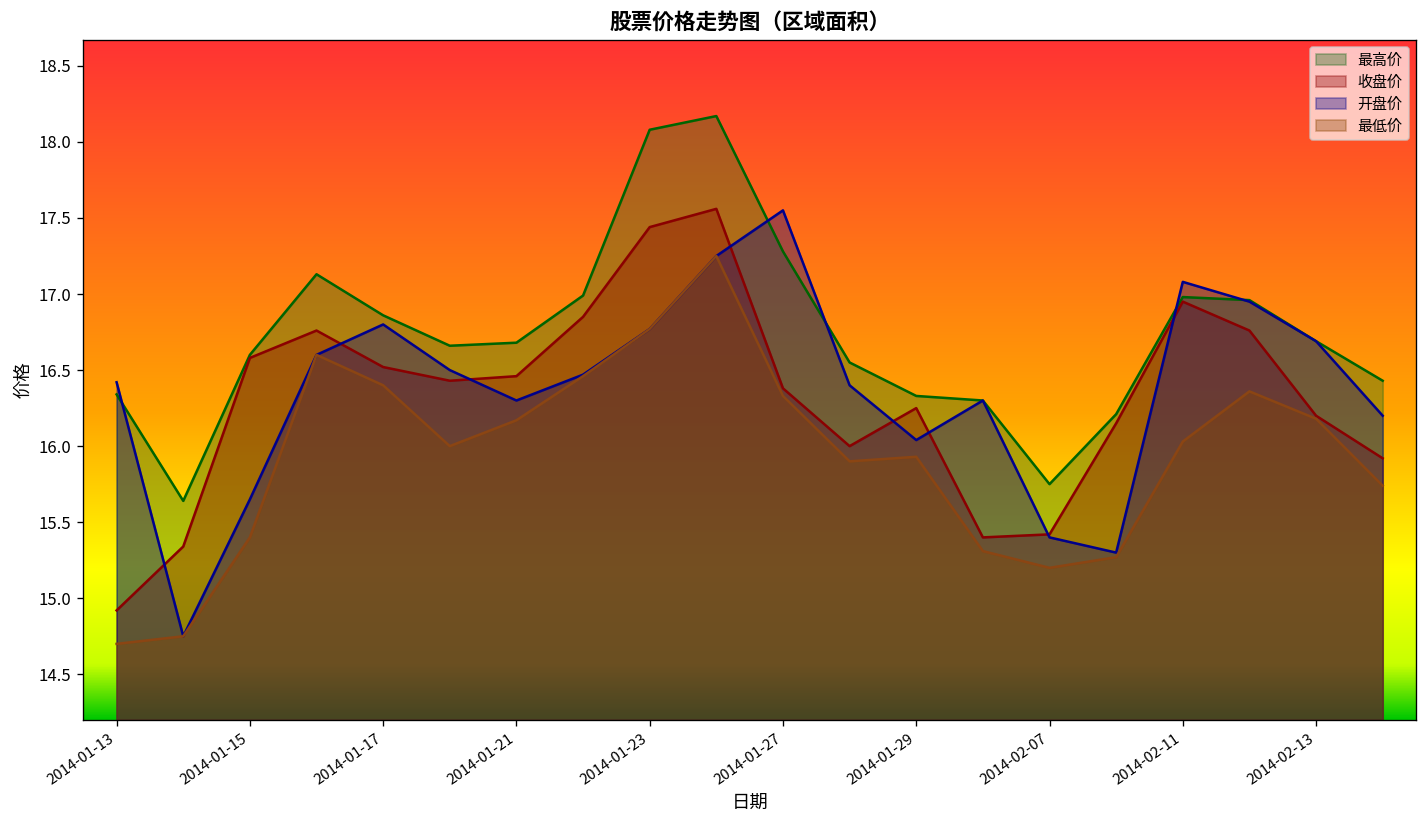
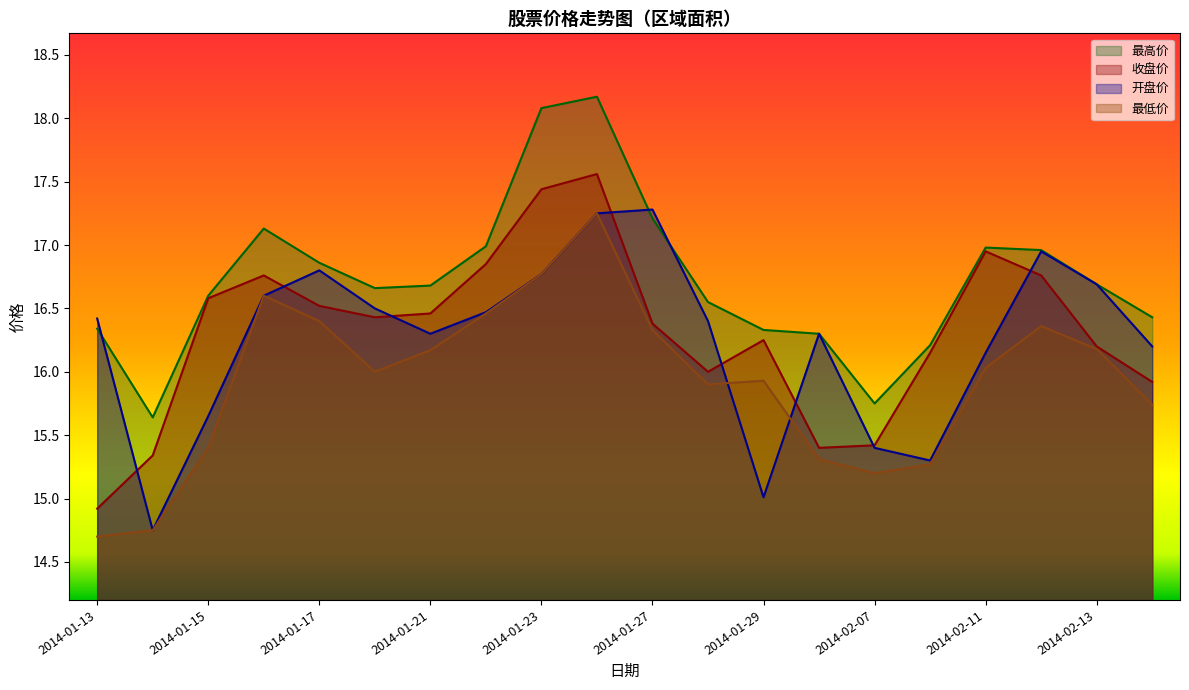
最高价, 2014-01-27: 17.28 -> 17.21
开盘价, 2014-01-27: 17.55 -> 17.28
开盘价, 2014-01-29: 16.04 -> 15.01
开盘价, 2014-02-11: 17.08 -> 16.15
